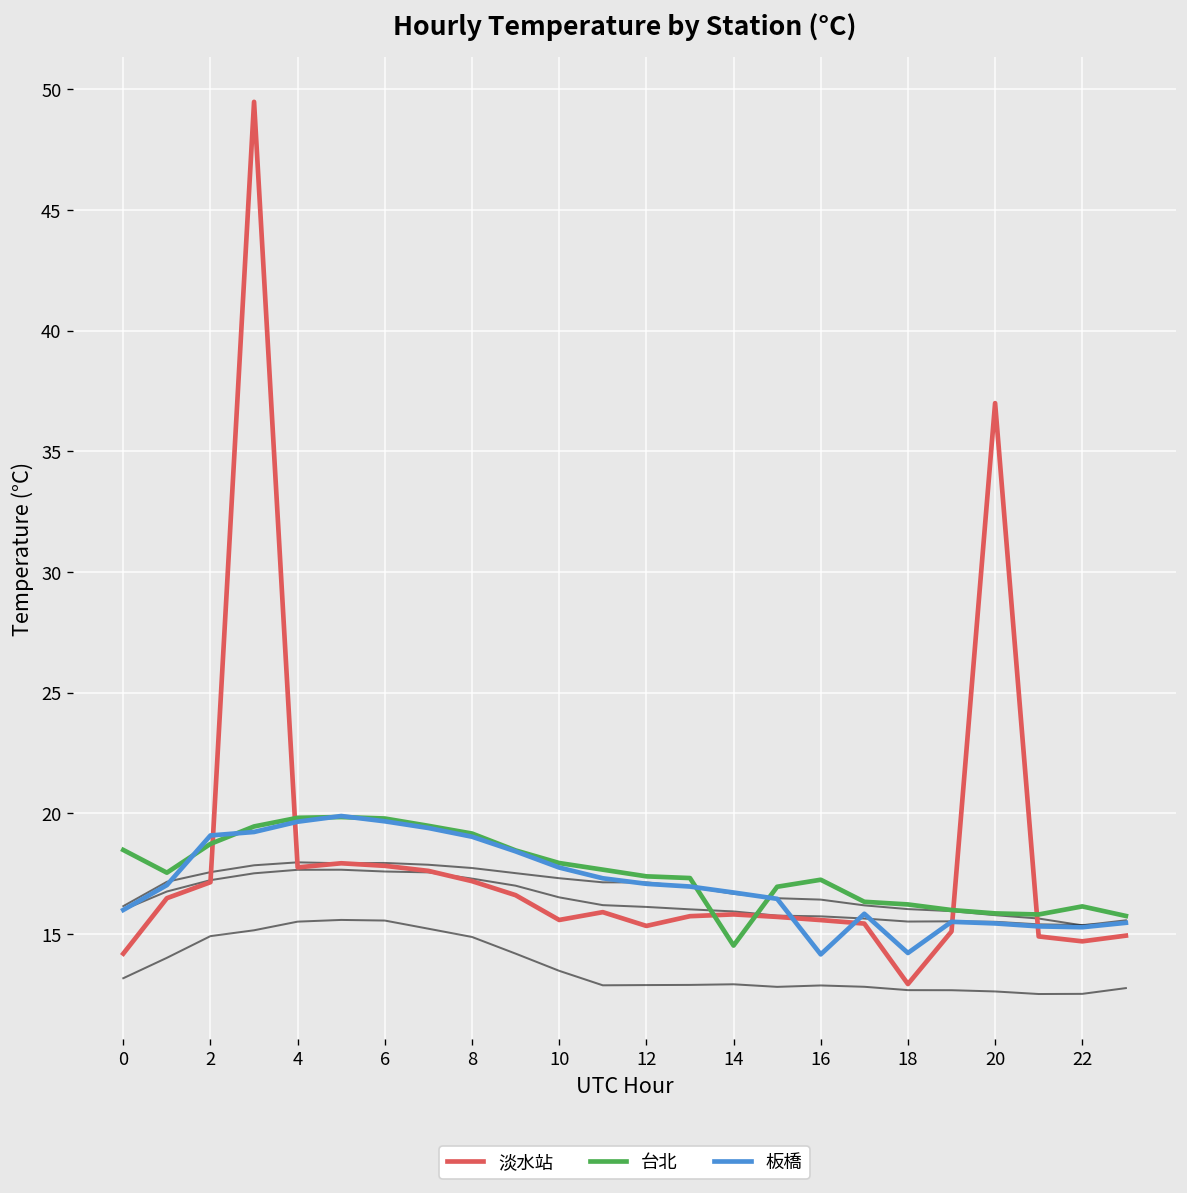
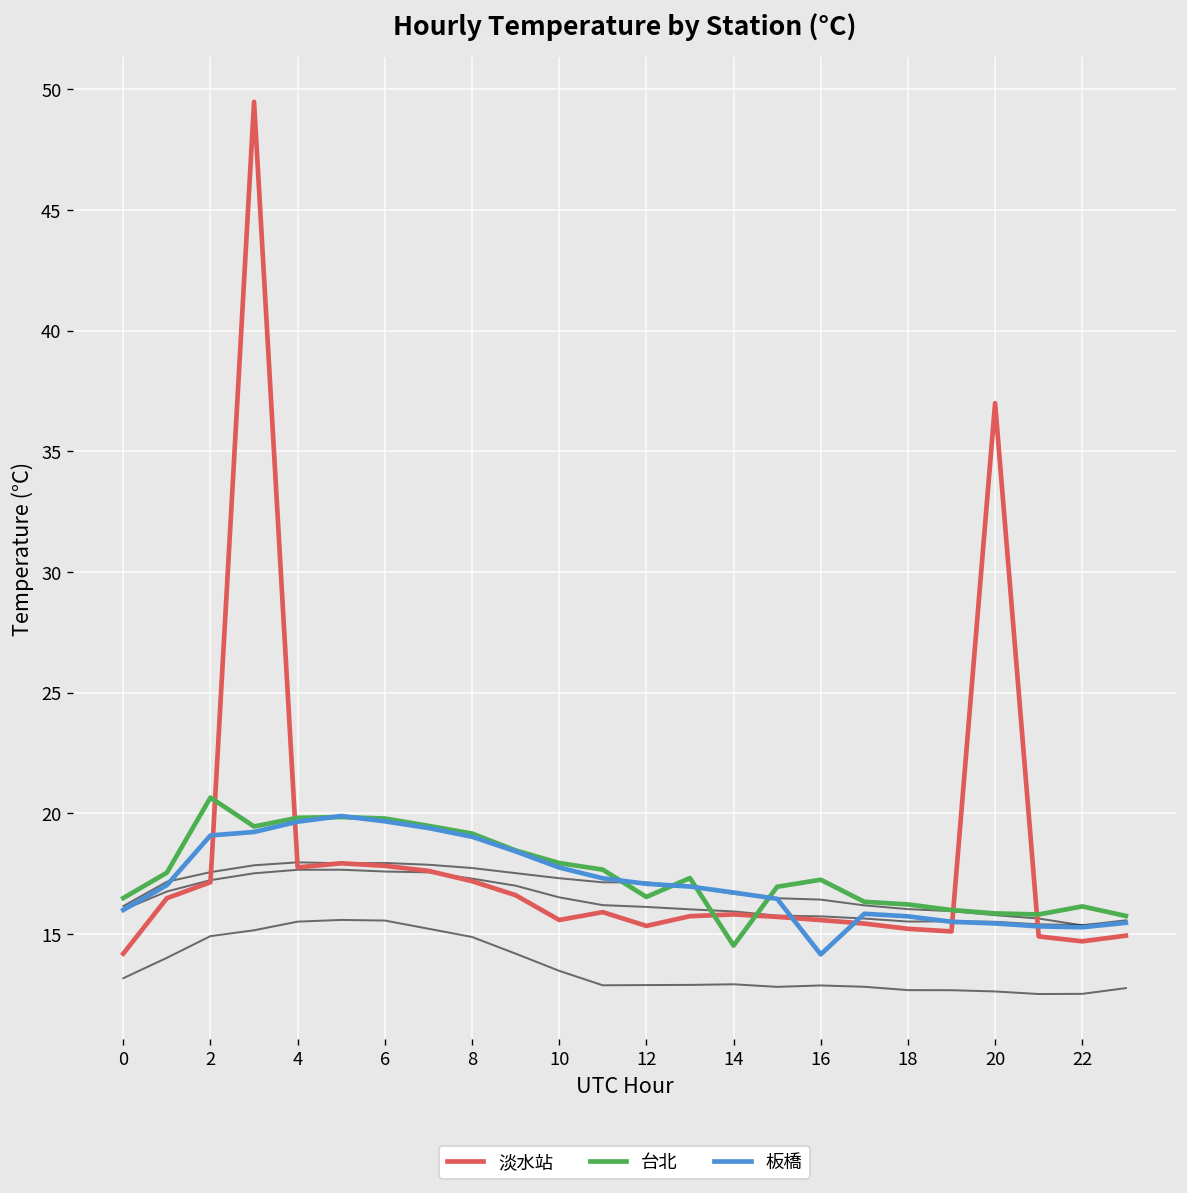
台北, 0: 18.5 -> 16.5
台北, 2: 18.7 -> 20.7
台北, 12: 17.4 -> 16.5
淡水站, 18: 12.9 -> 15.2
板橋, 18: 14.2 -> 15.7
